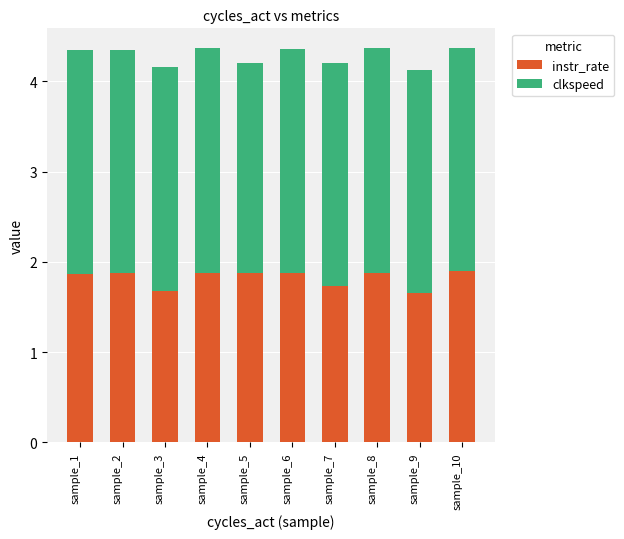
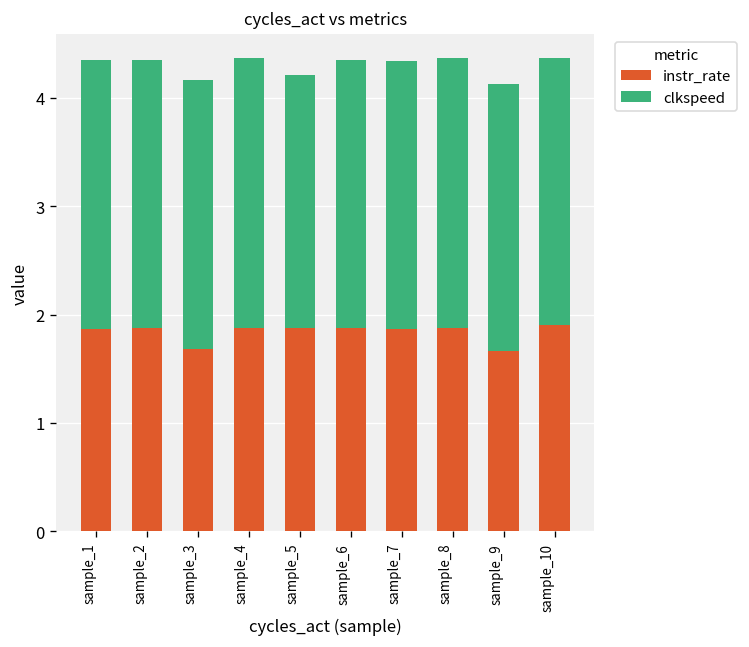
instr_rate, sample_7: 1.7 -> 1.9
